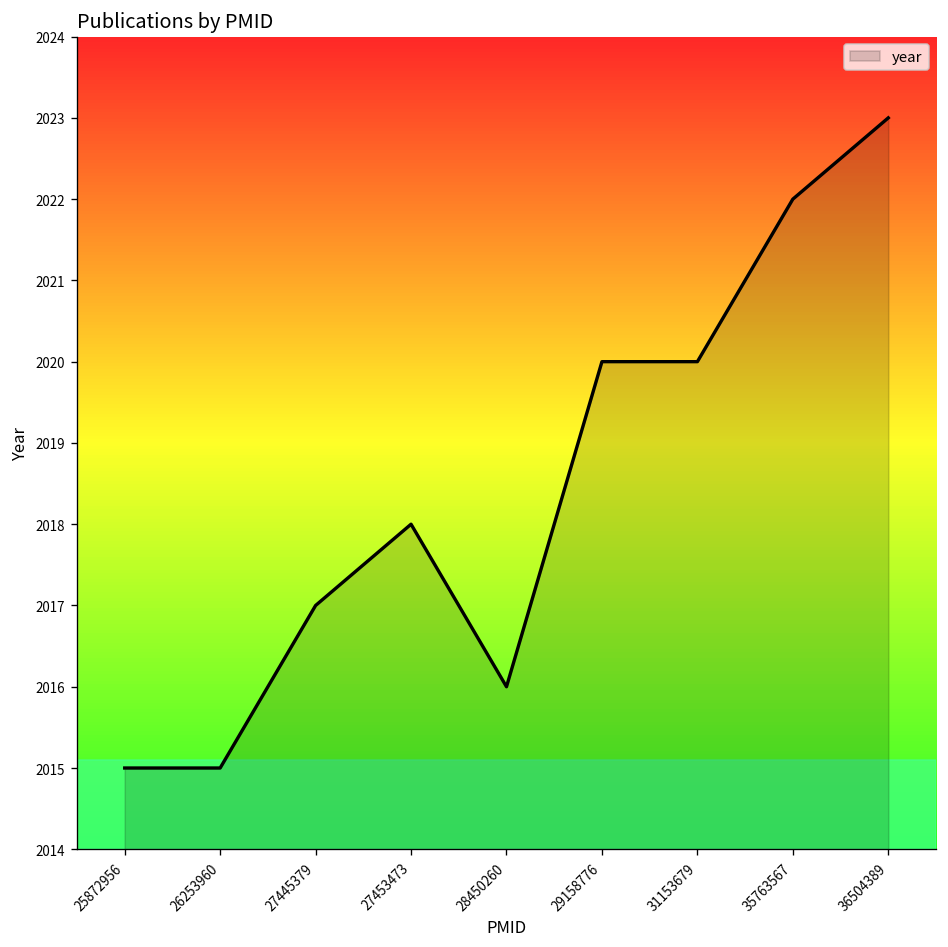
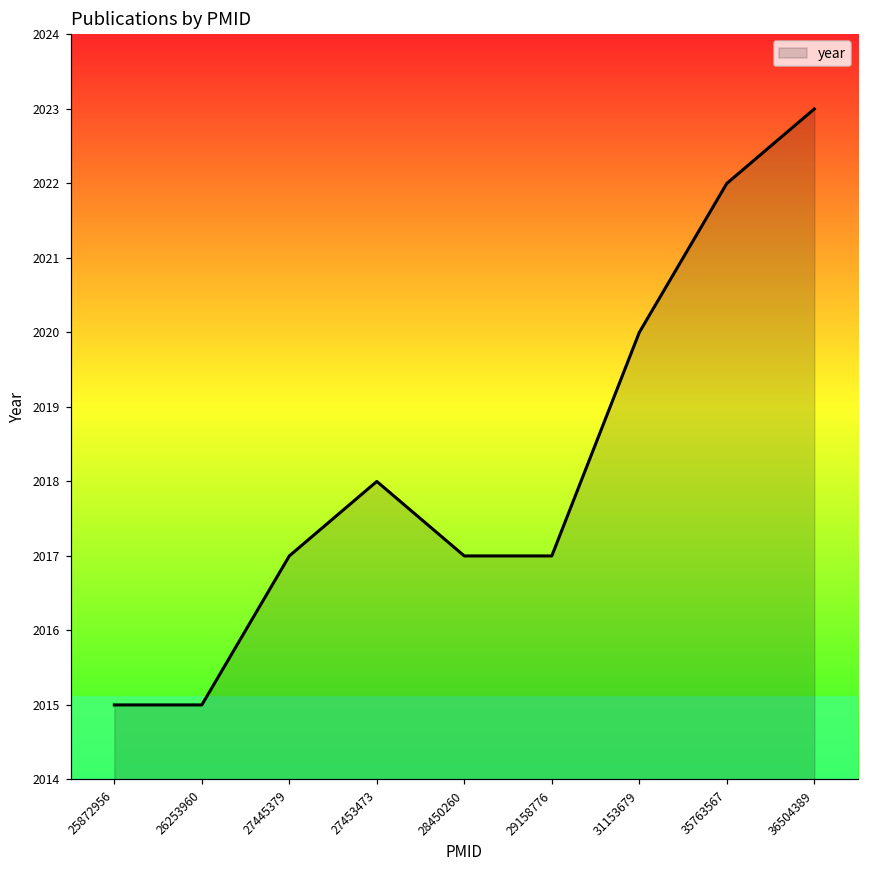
28450260: 2016 -> 2017
29158776: 2020 -> 2017
